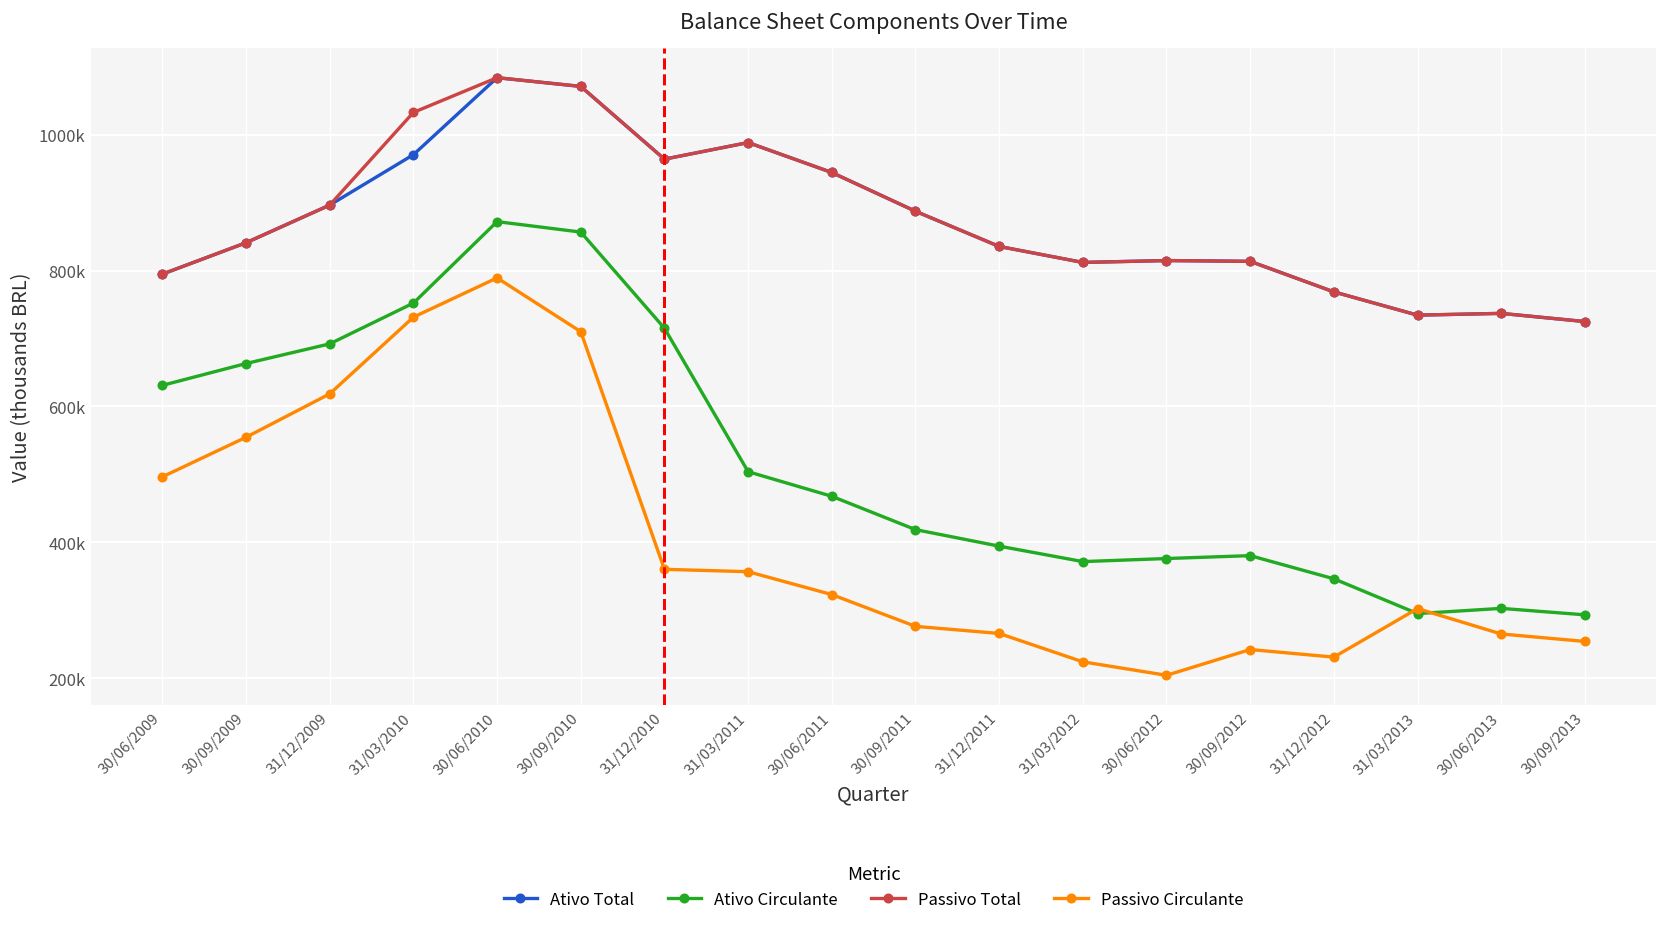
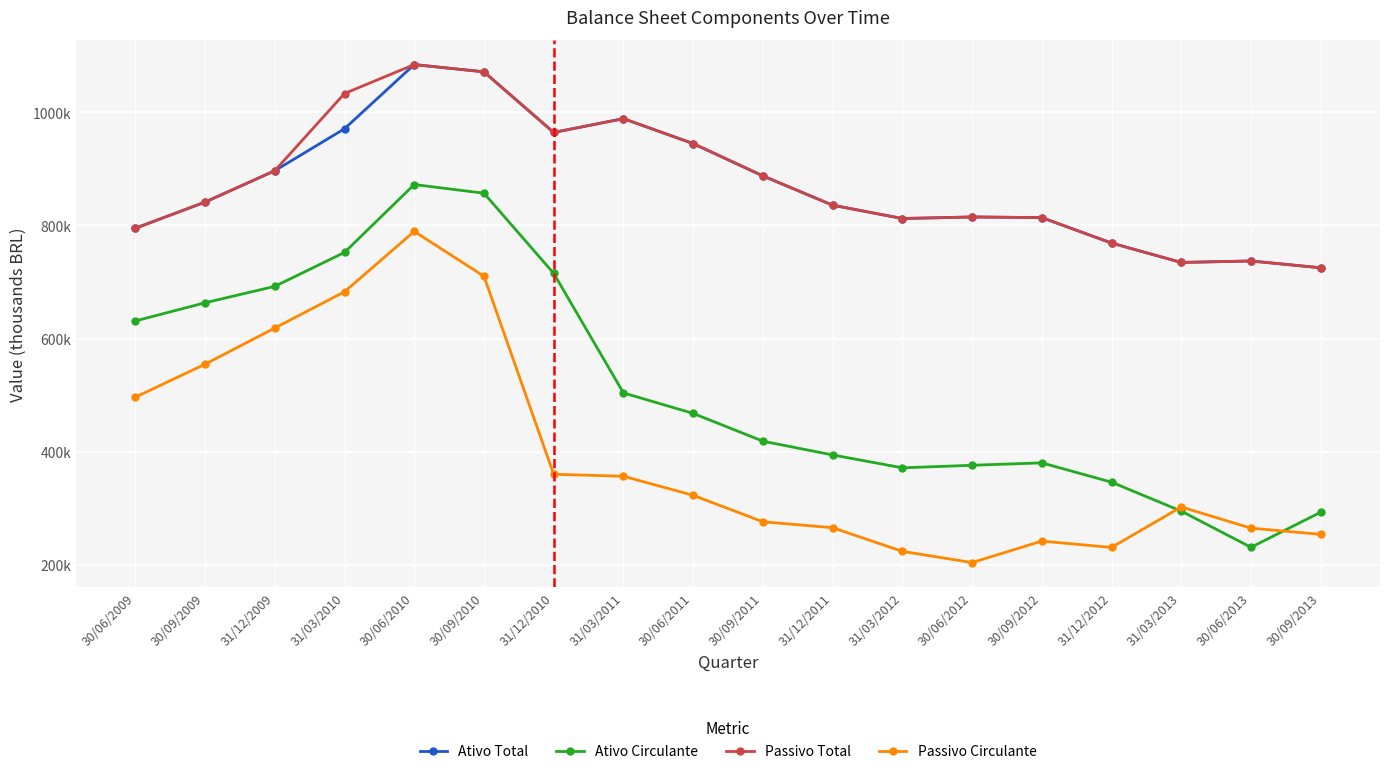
Passivo Circulante, 31/03/2010: 730000 -> 680000
Ativo Circulante, 30/06/2013: 300000 -> 230000
